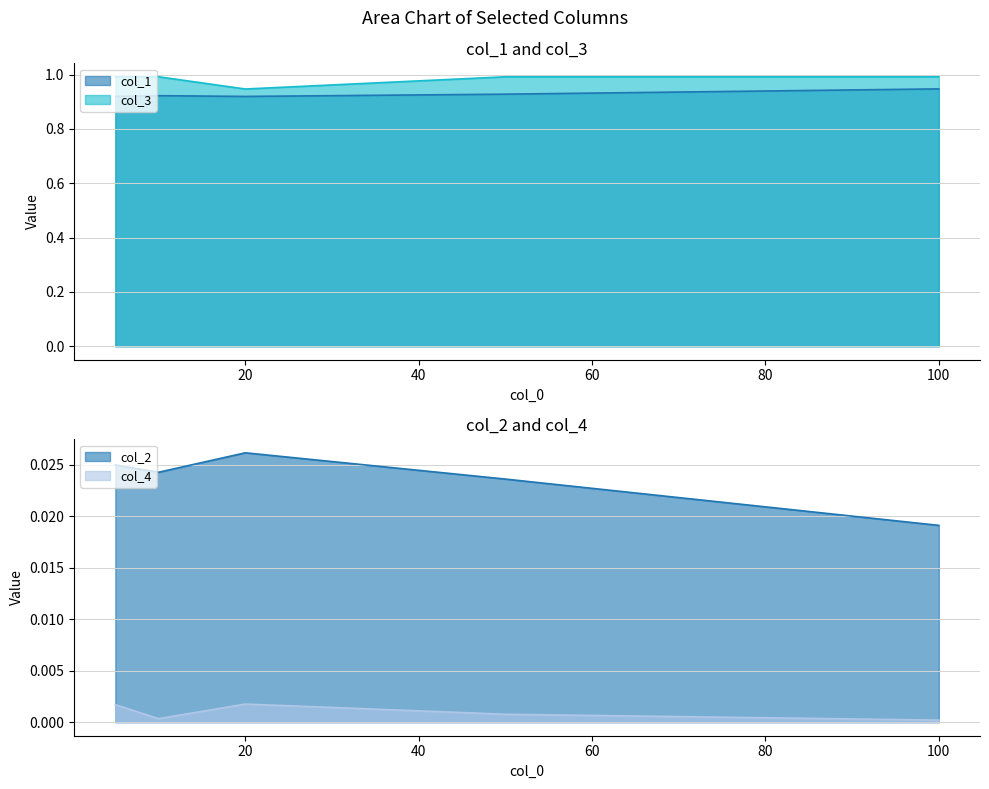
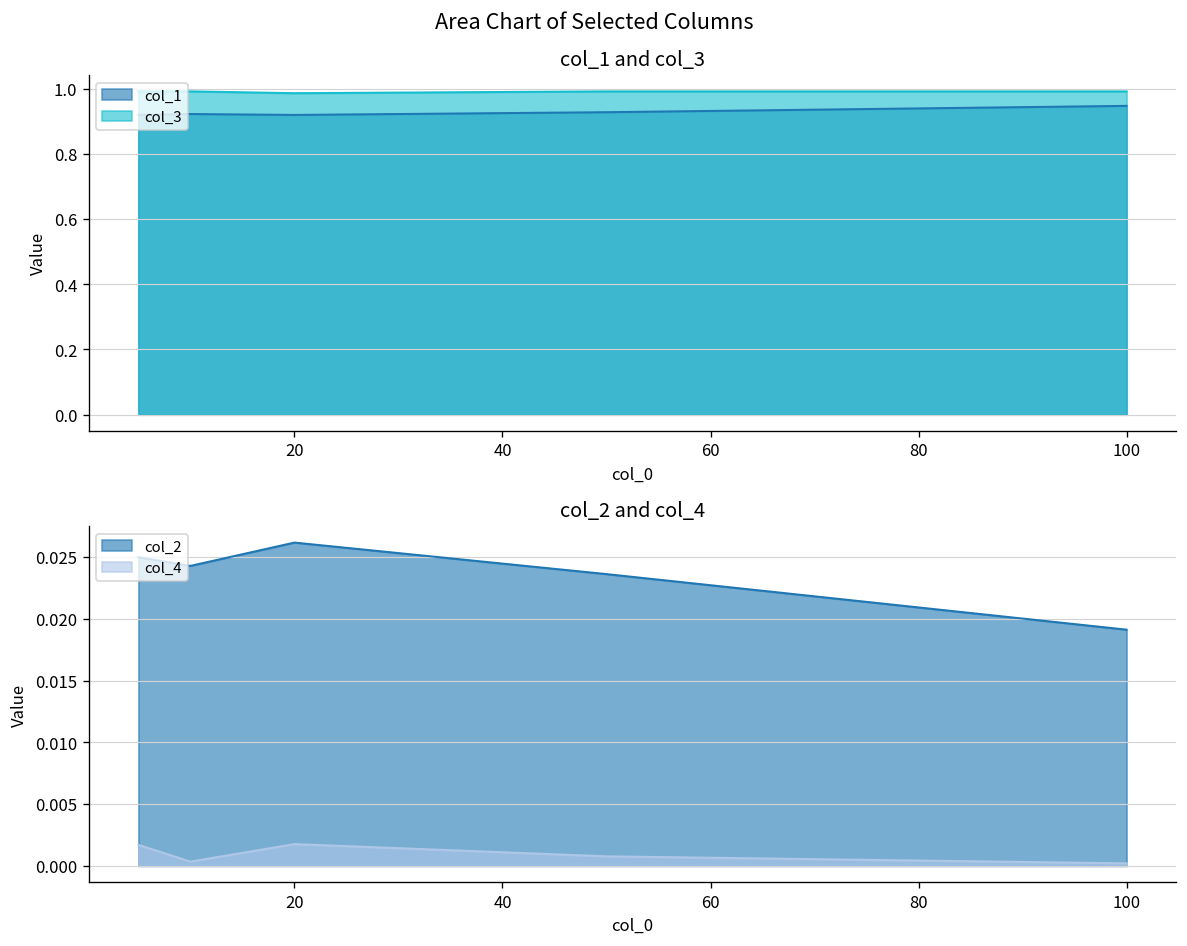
col_1 and col_3, col_3, 20: 0.95 -> 0.99
